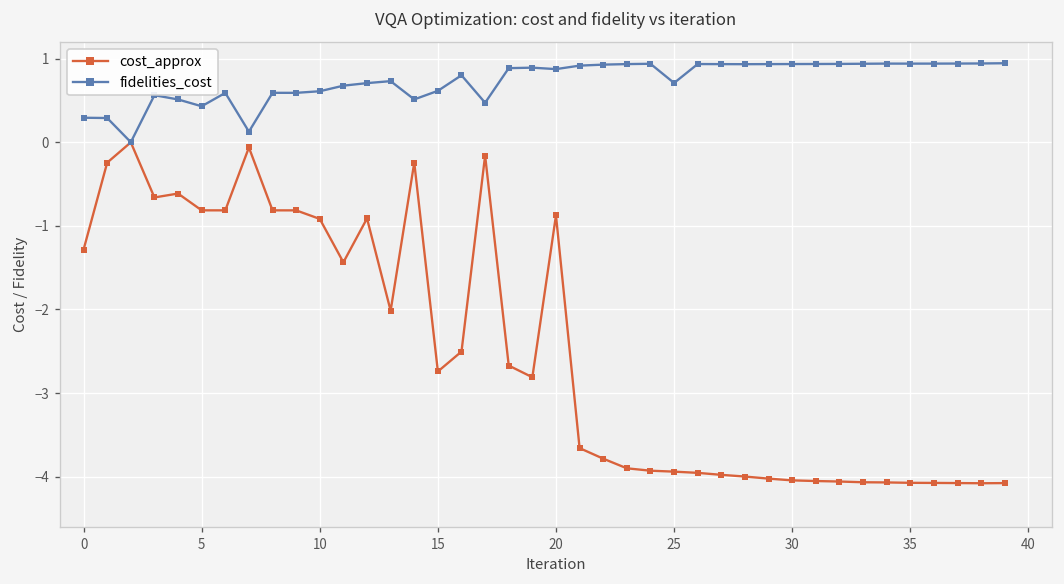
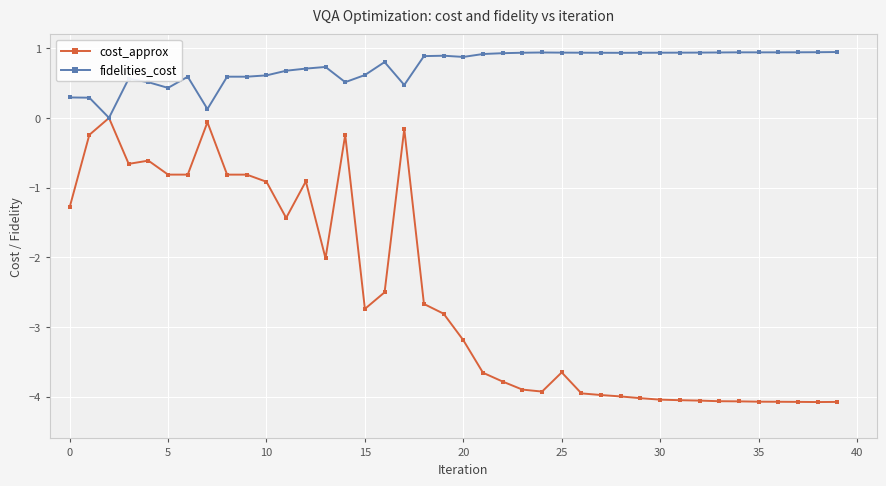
cost_approx, 20: -0.9 -> -3.2
cost_approx, 25: -3.9 -> -3.7
fidelities_cost, 25: 0.7 -> 0.9
